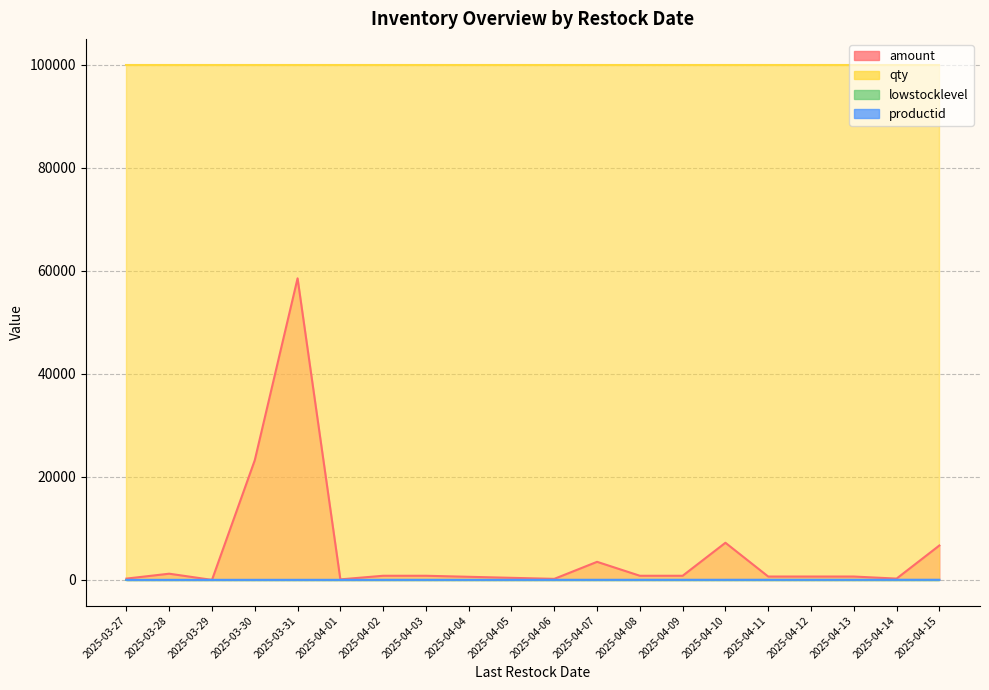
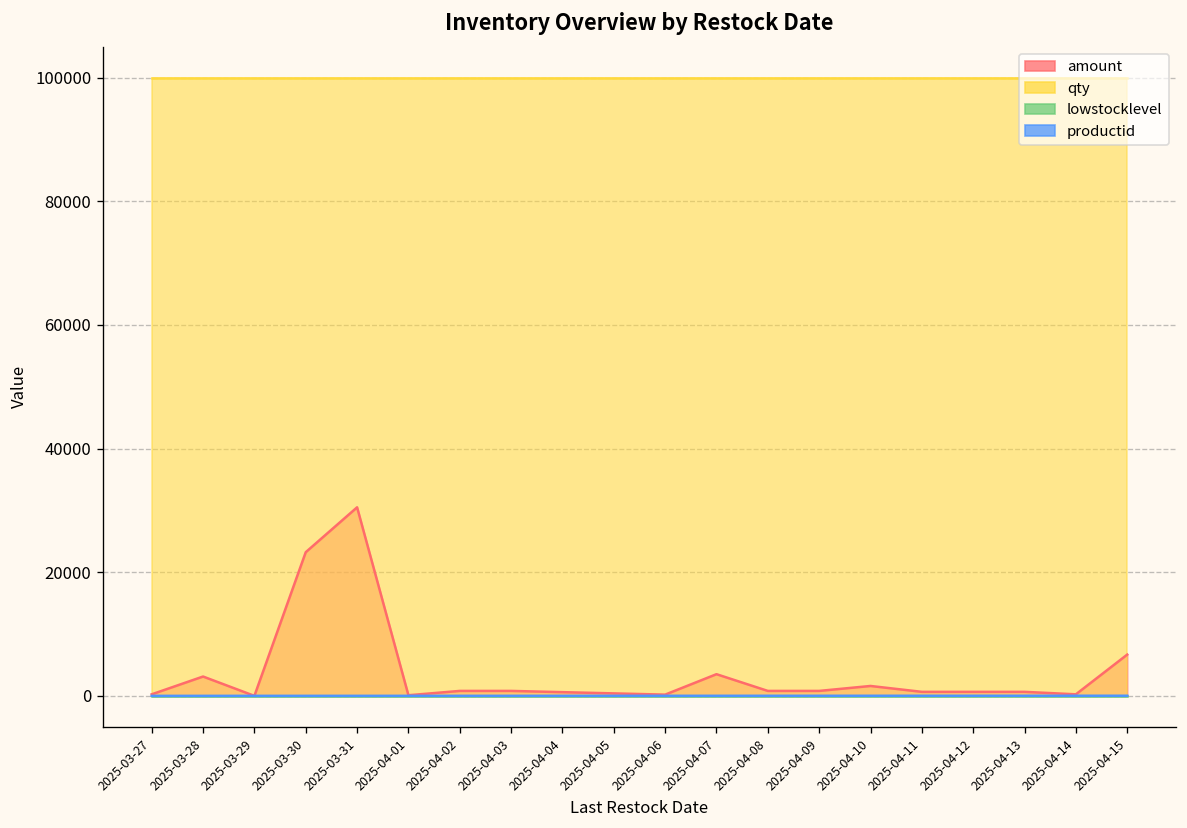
amount, 2025-03-28: 1000 -> 3000
amount, 2025-03-31: 59000 -> 30000
amount, 2025-04-10: 7000 -> 2000
